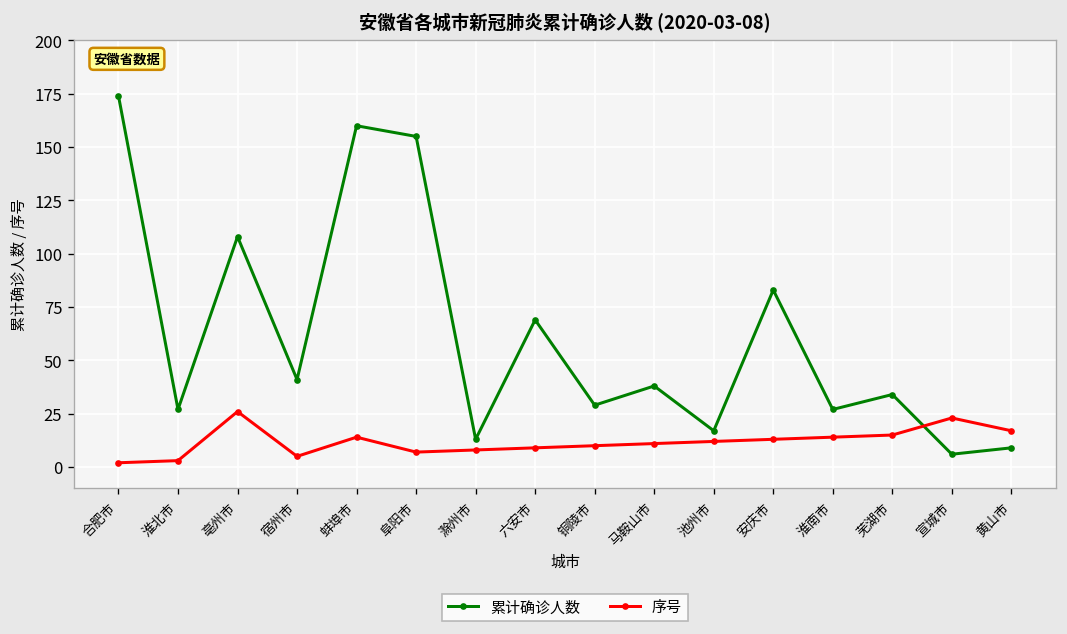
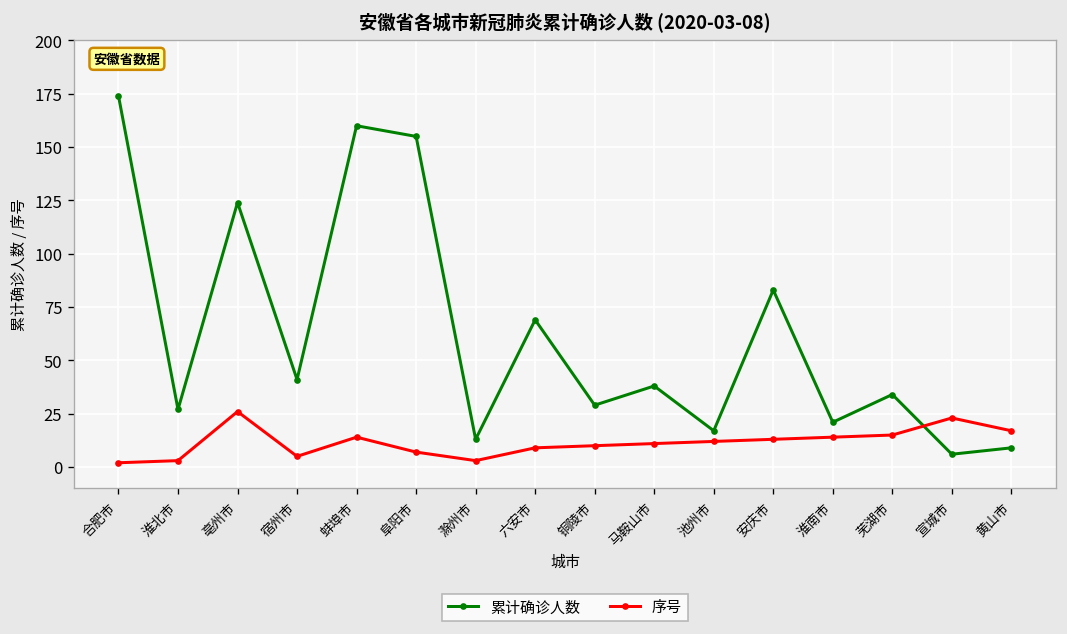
累计确诊人数, 亳州市: 108 -> 124
序号, 滁州市: 8 -> 3
累计确诊人数, 淮南市: 27 -> 21
